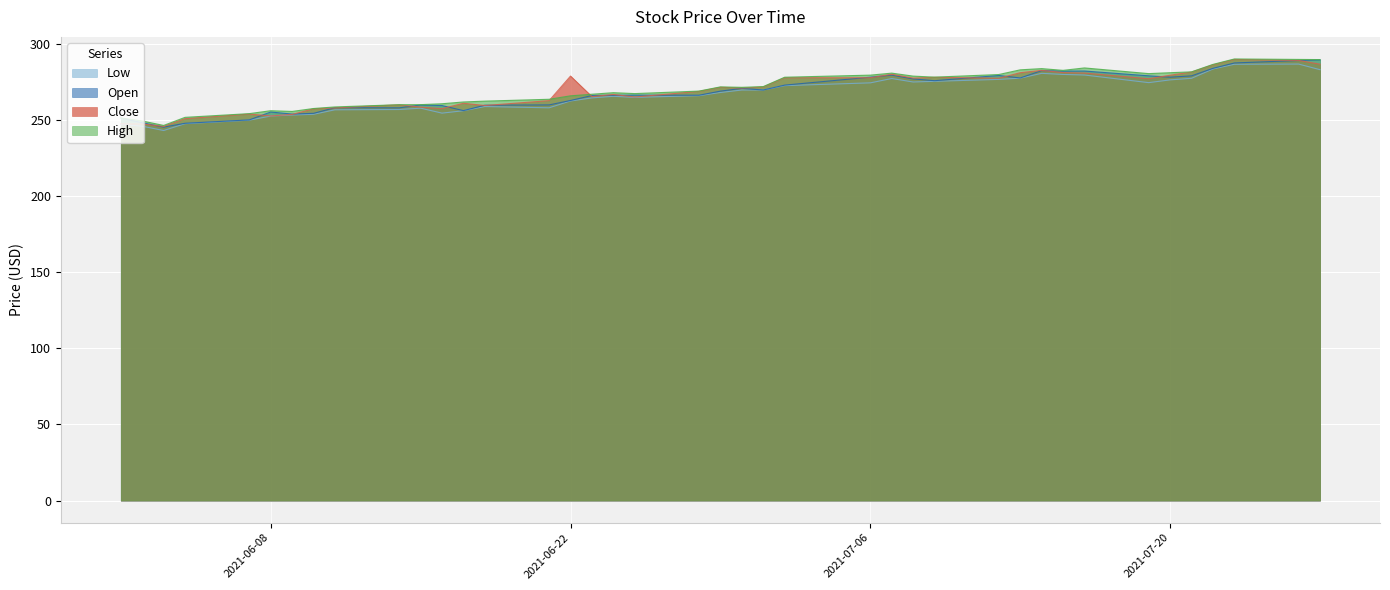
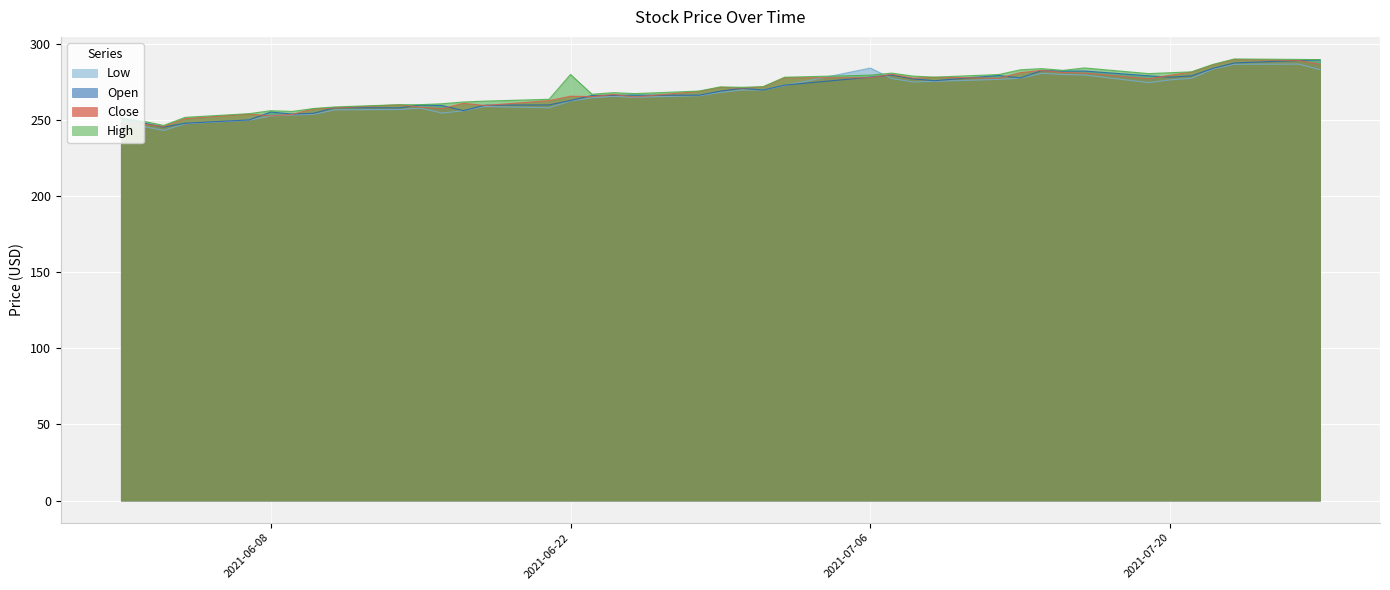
Close, 2021-06-22: 279 -> 266
High, 2021-06-22: 266 -> 280
Low, 2021-07-06: 274 -> 284
